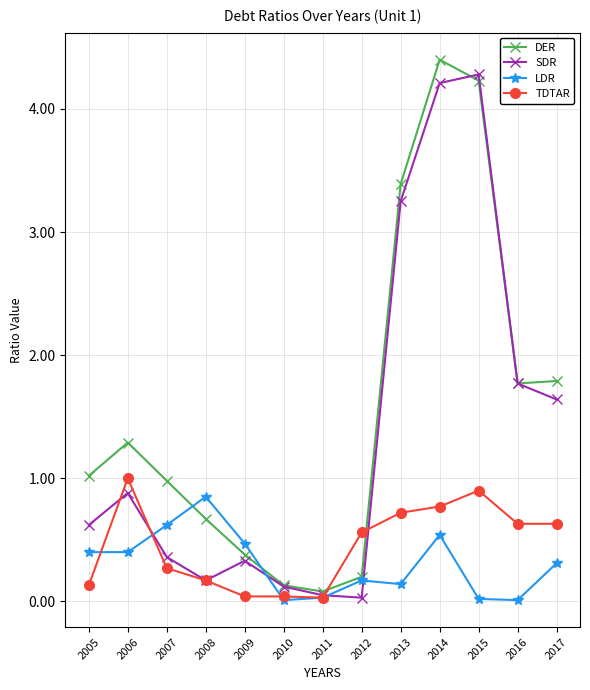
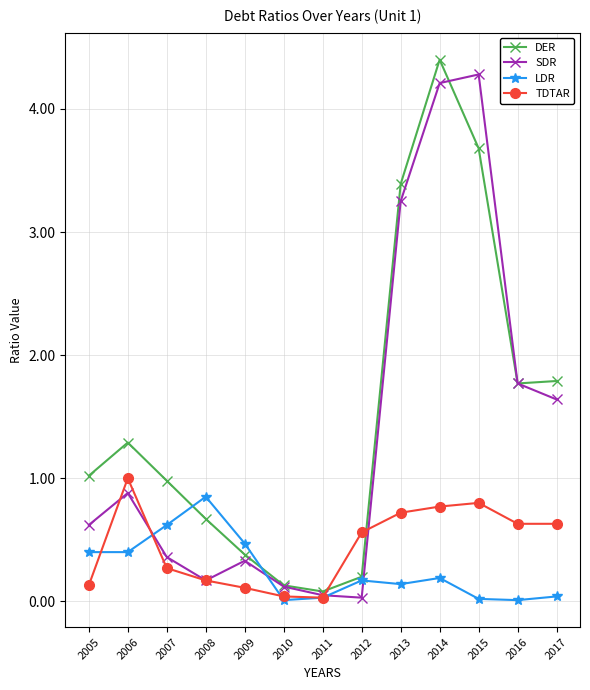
TDTAR, 2009: 0.04 -> 0.11
LDR, 2014: 0.54 -> 0.19
DER, 2015: 4.23 -> 3.68
TDTAR, 2015: 0.9 -> 0.8
LDR, 2017: 0.31 -> 0.04
